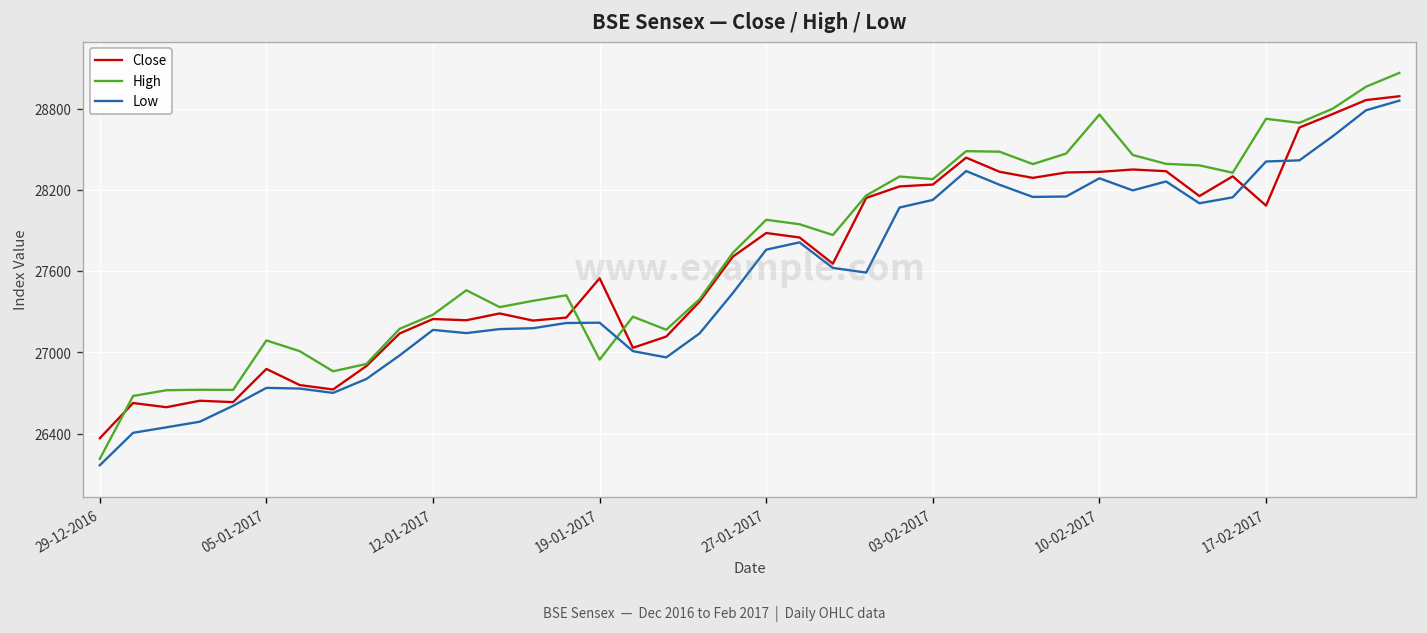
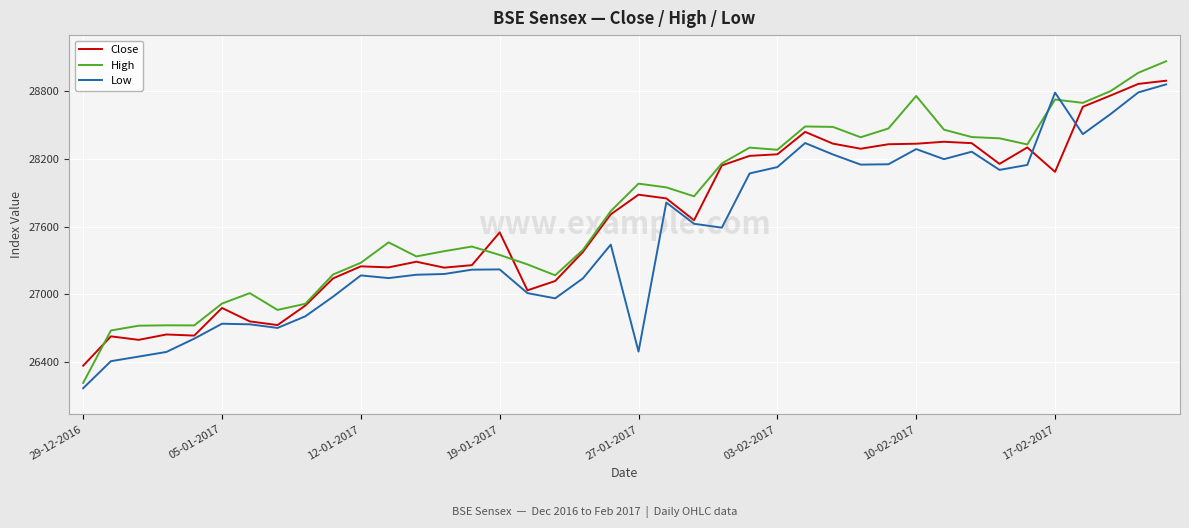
High, 05-01-2017: 27090 -> 26920
High, 19-01-2017: 26950 -> 27350
Low, 27-01-2017: 27760 -> 26490
Low, 17-02-2017: 28410 -> 28790
